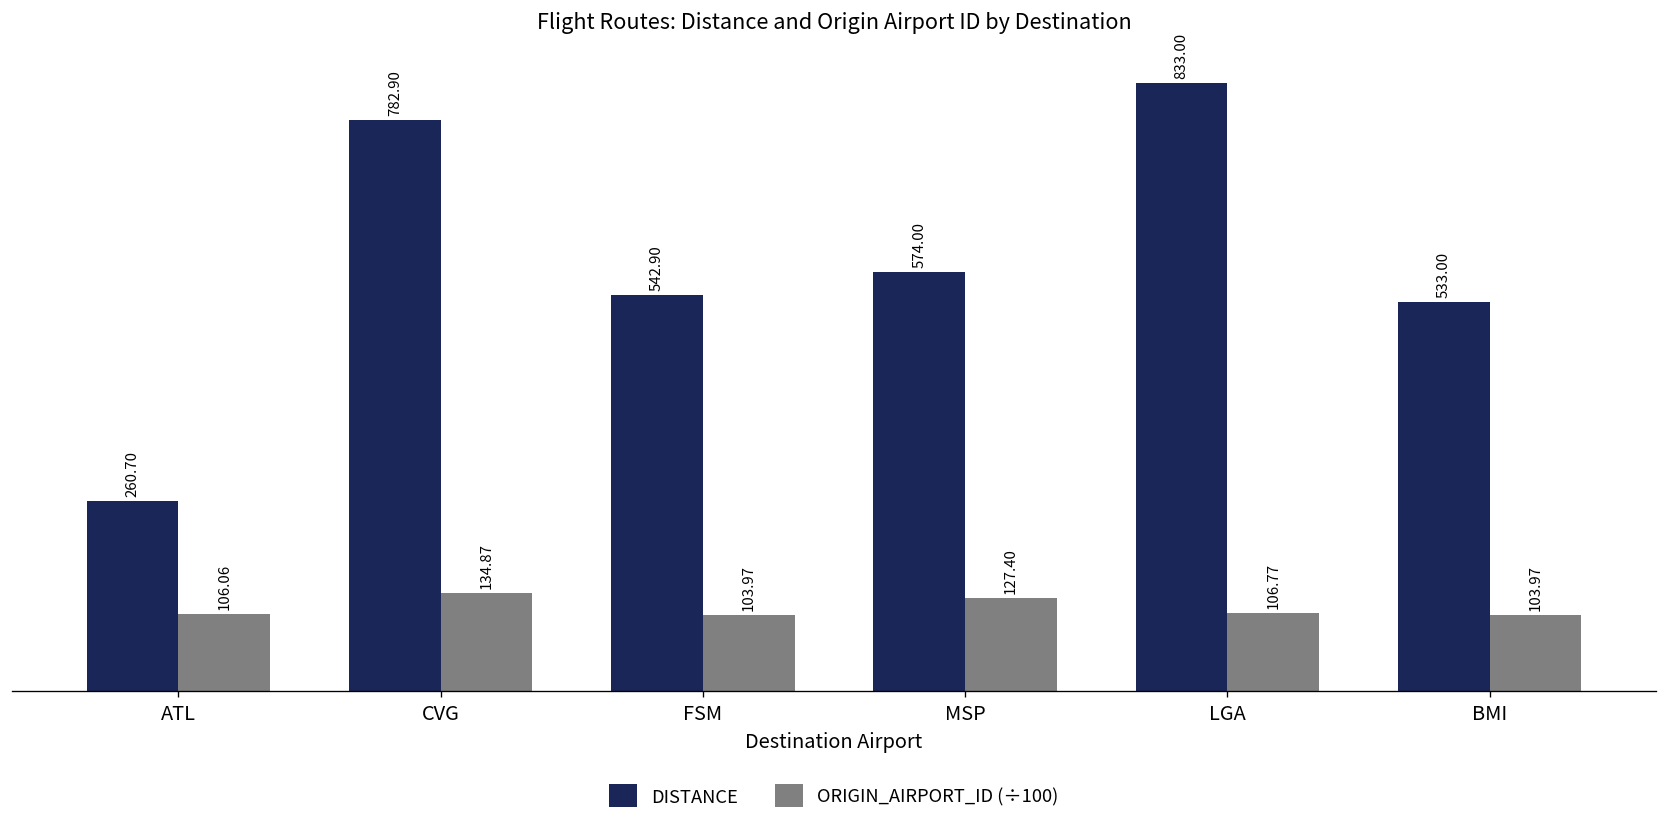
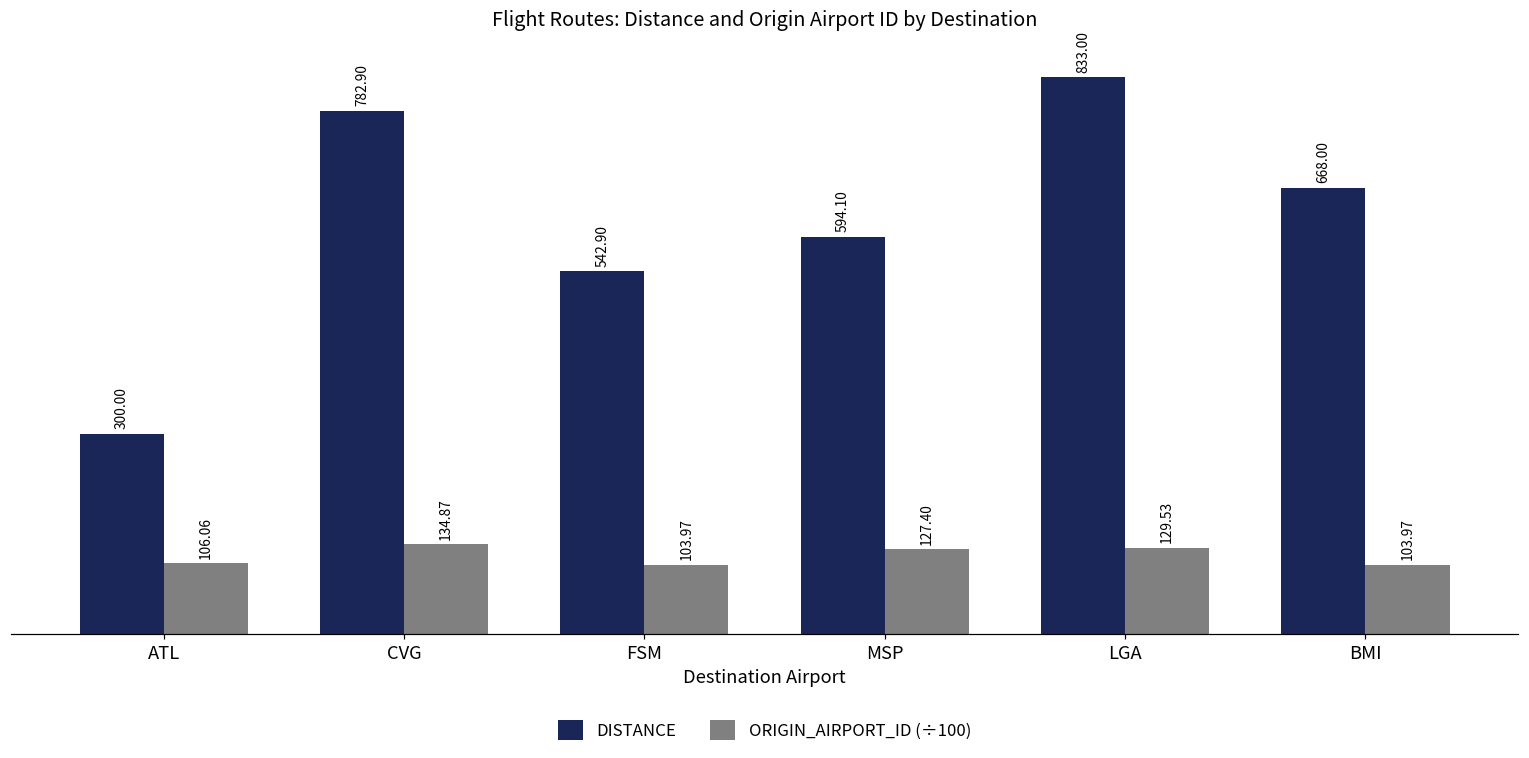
DISTANCE, ATL: 260.70 -> 300.00
DISTANCE, MSP: 574.00 -> 594.10
ORIGIN_AIRPORT_ID (÷100), LGA: 106.77 -> 129.53
DISTANCE, BMI: 533.00 -> 668.00
